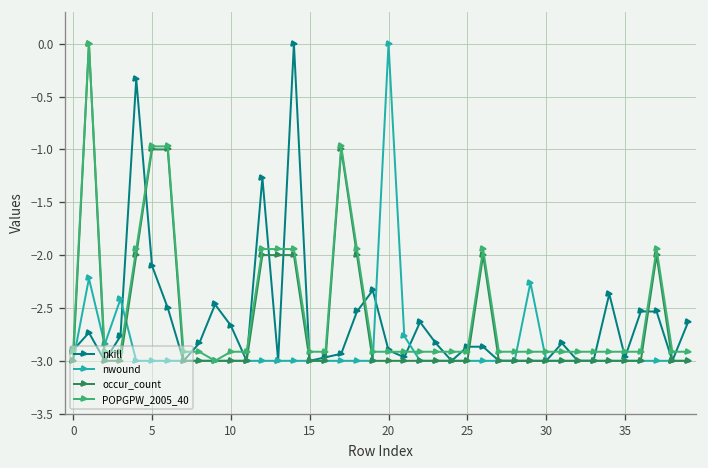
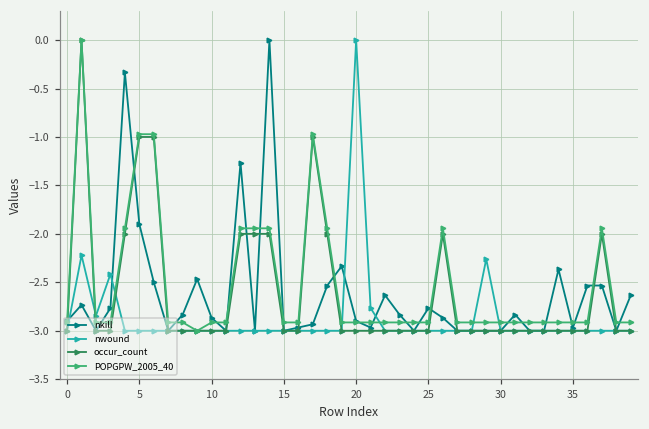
nkill, 5: -2.1 -> -1.9
nkill, 10: -2.7 -> -2.9
nkill, 25: -2.9 -> -2.8
